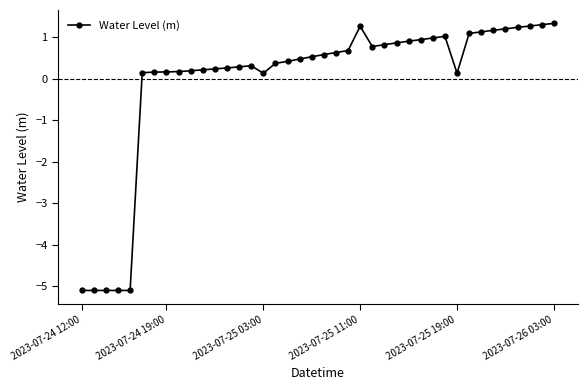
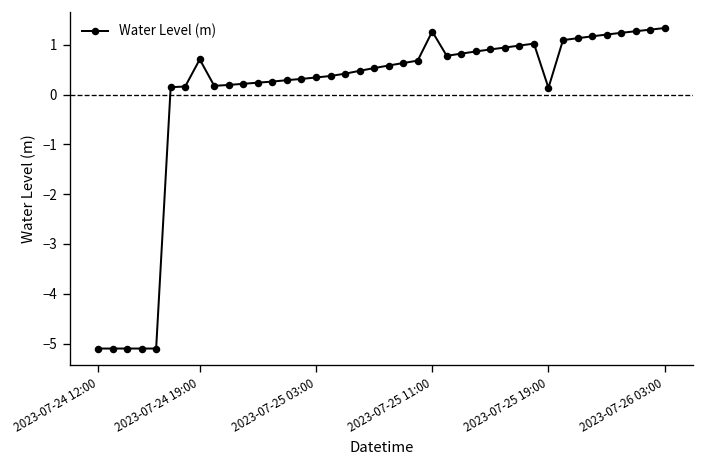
2023-07-24 19:00: 0.2 -> 0.7
2023-07-25 03:00: 0.1 -> 0.3
